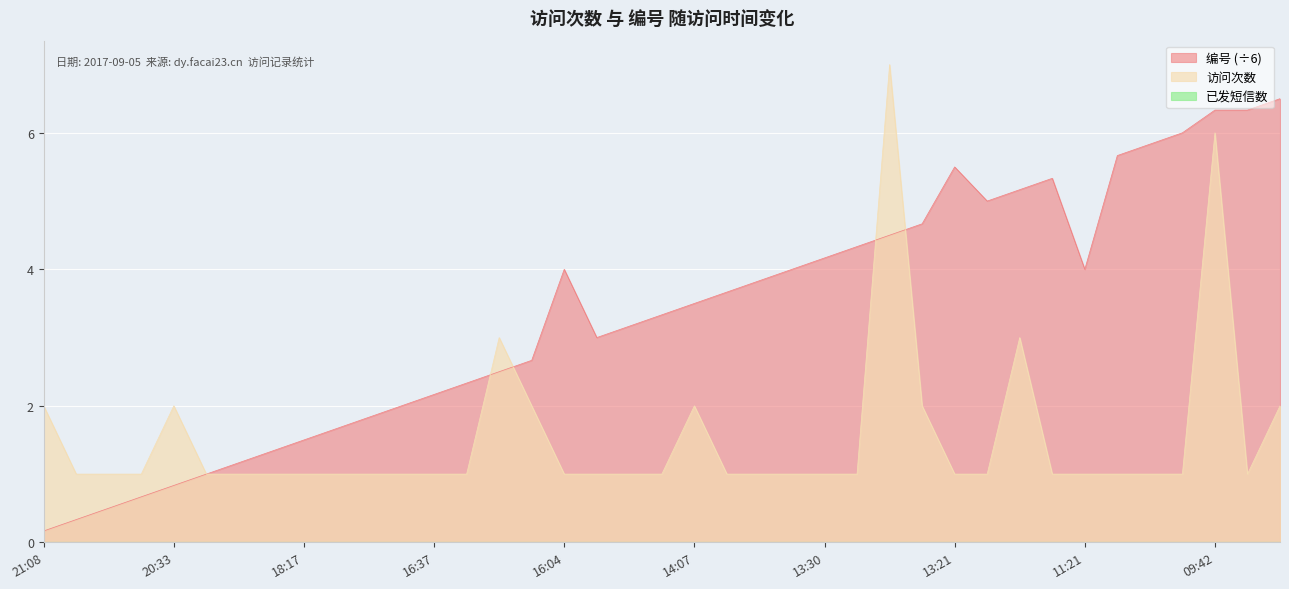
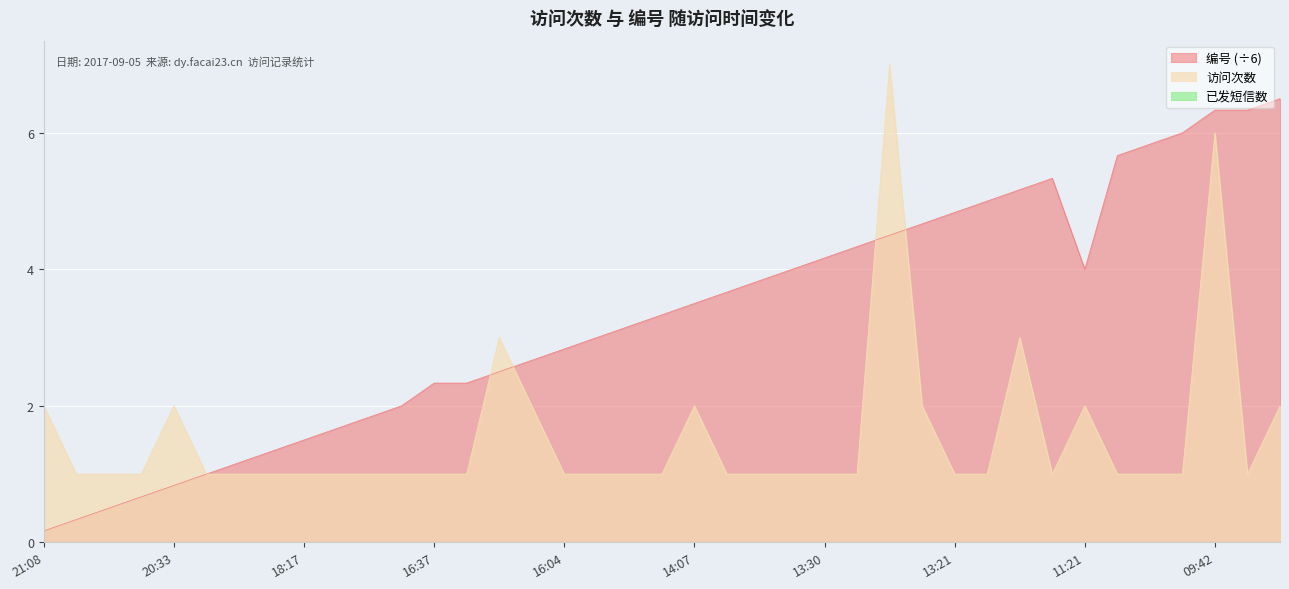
编号 (÷6), 16:37: 2.2 -> 2.3
编号 (÷6), 16:04: 4.0 -> 2.8
编号 (÷6), 13:21: 5.5 -> 4.8
访问次数, 11:21: 1 -> 2
